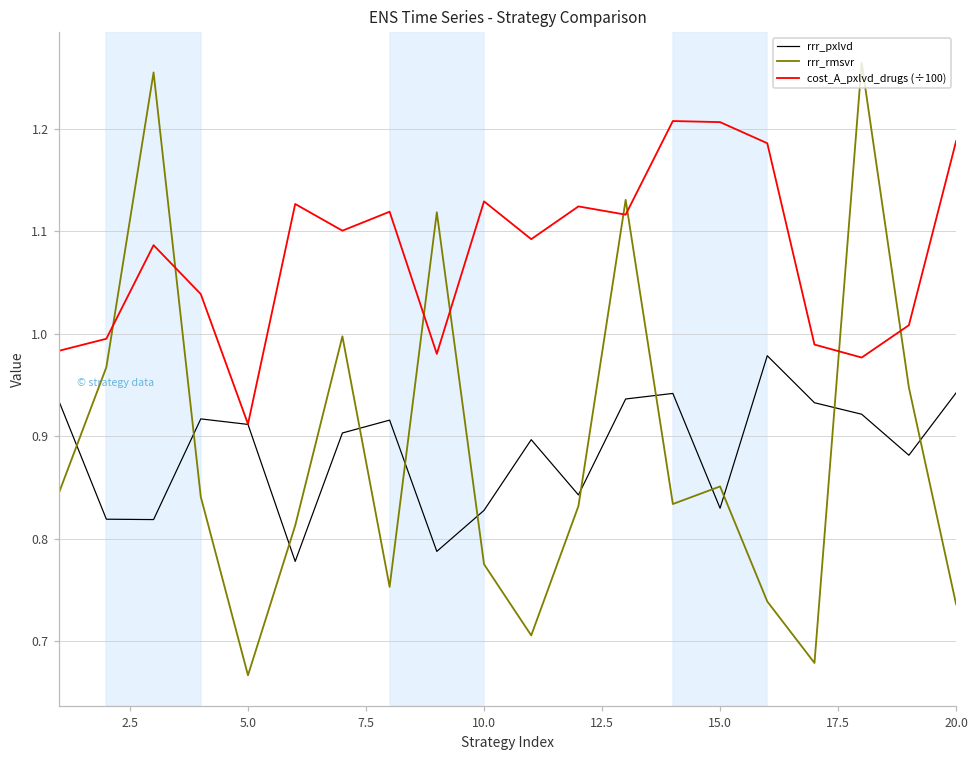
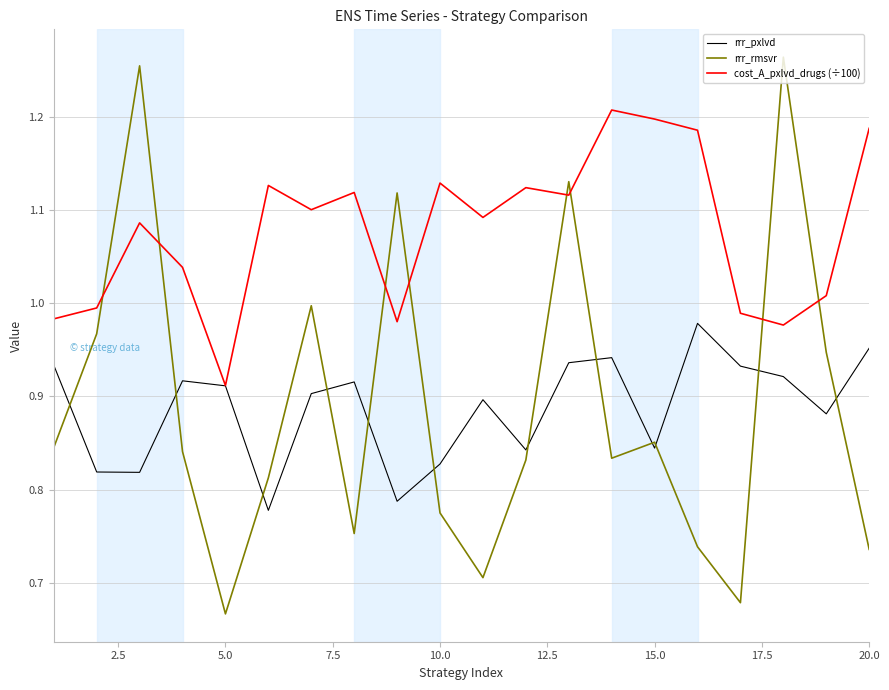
rrr_pxlvd, 15.0: 0.83 -> 0.84
cost_A_pxlvd_drugs (÷100), 15.0: 1.21 -> 1.20
rrr_pxlvd, 20.0: 0.94 -> 0.95
